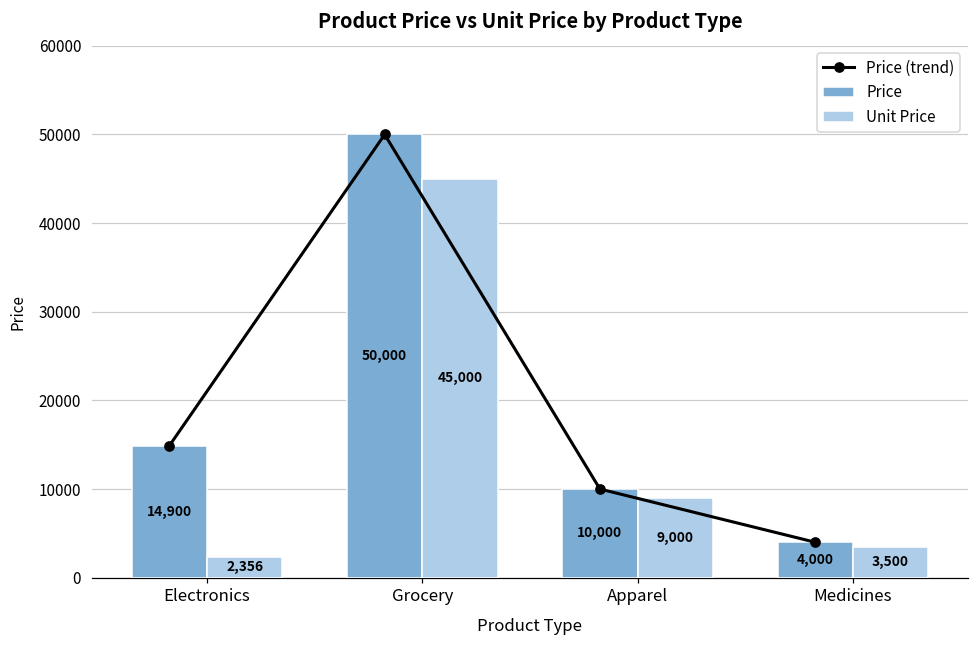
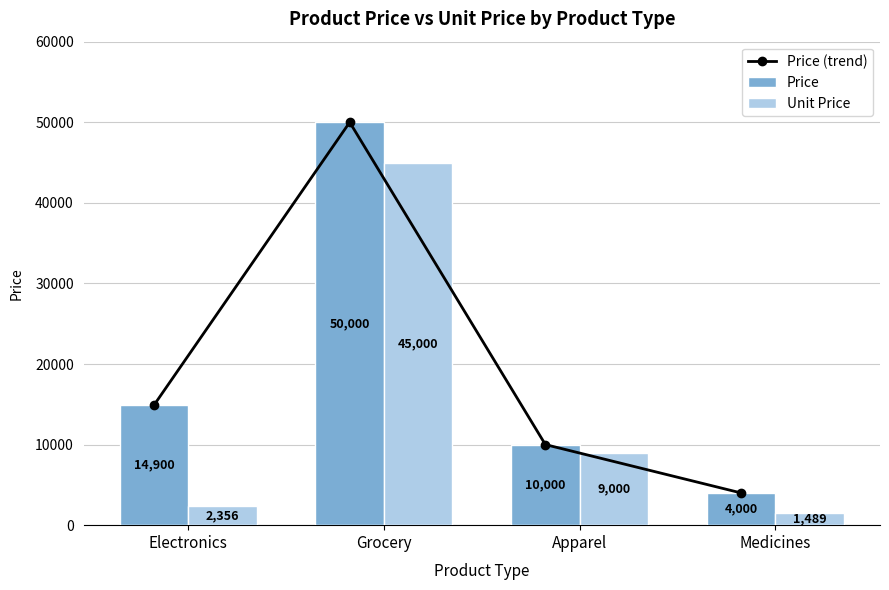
Unit Price, Medicines: 3,500 -> 1,489
